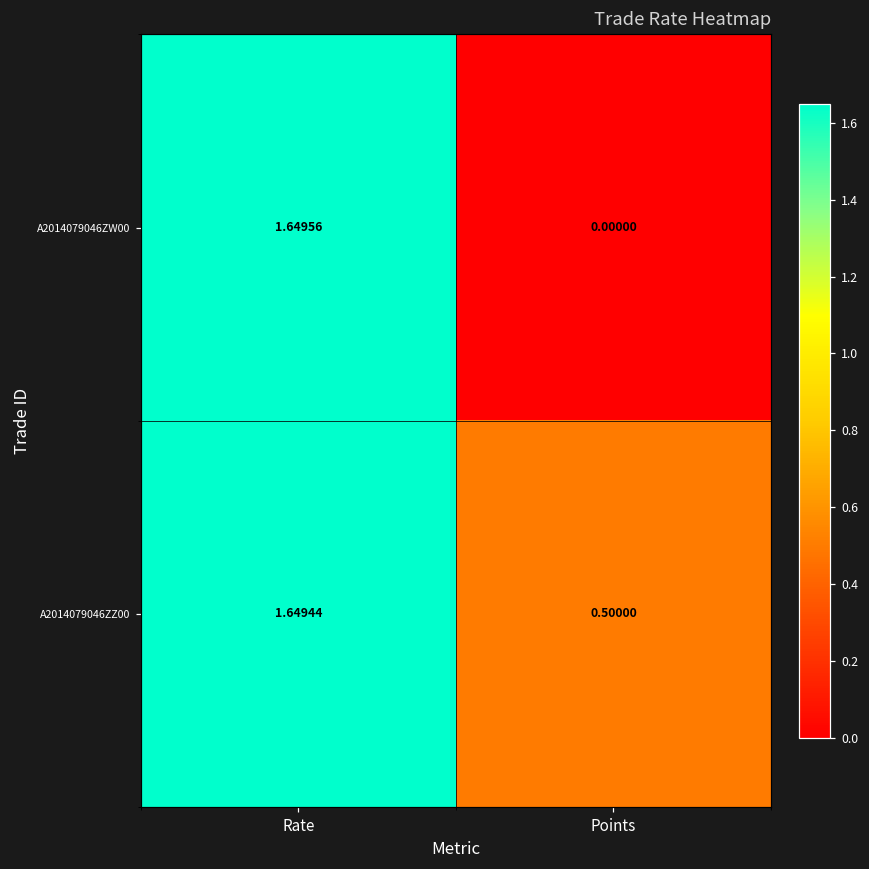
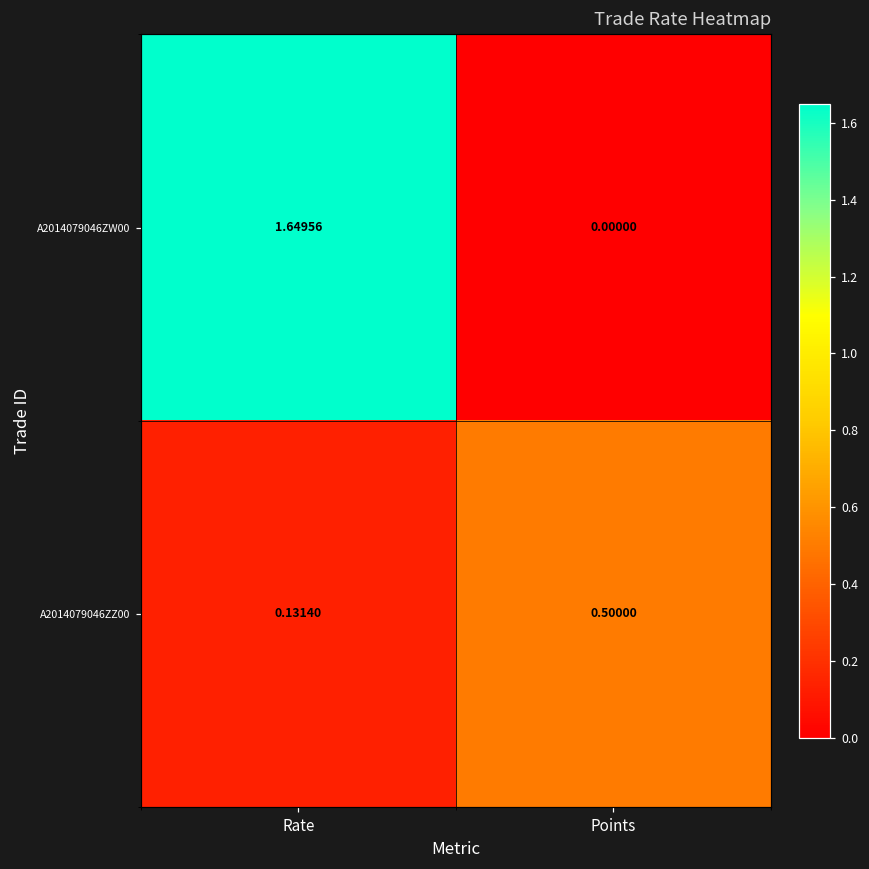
A2014079046ZZ00, Rate: 1.64944 -> 0.13140
